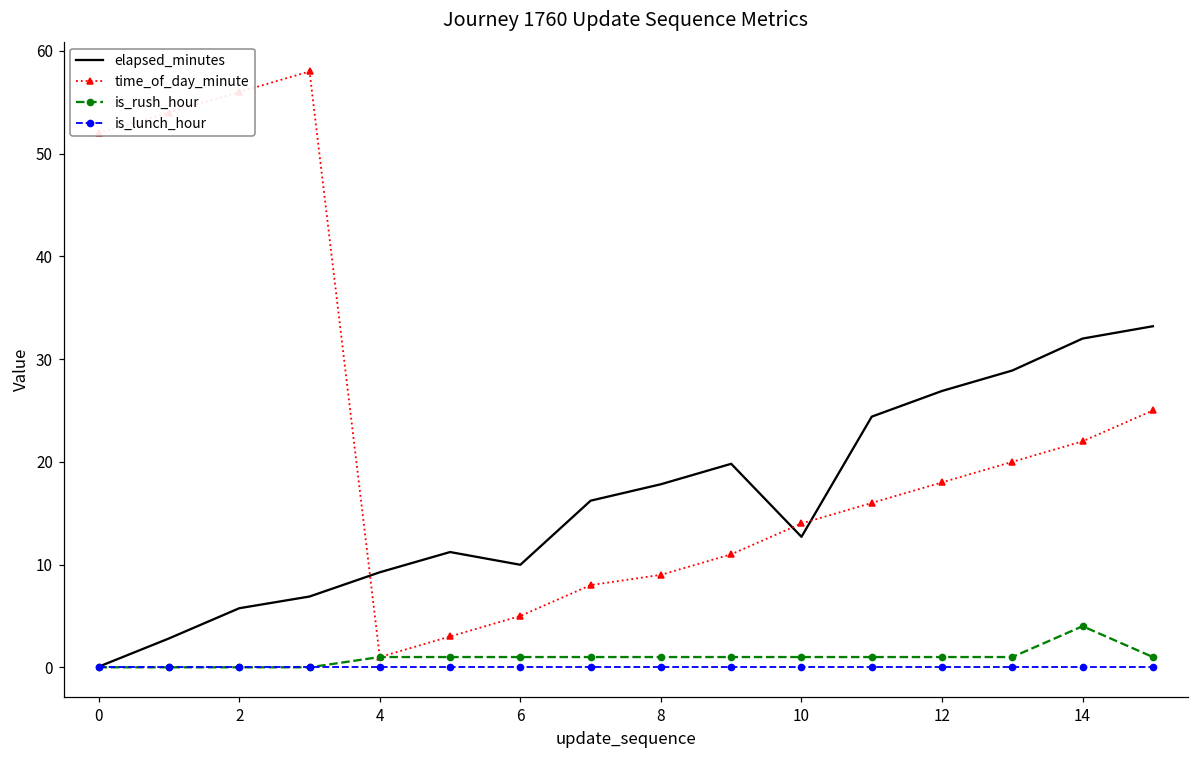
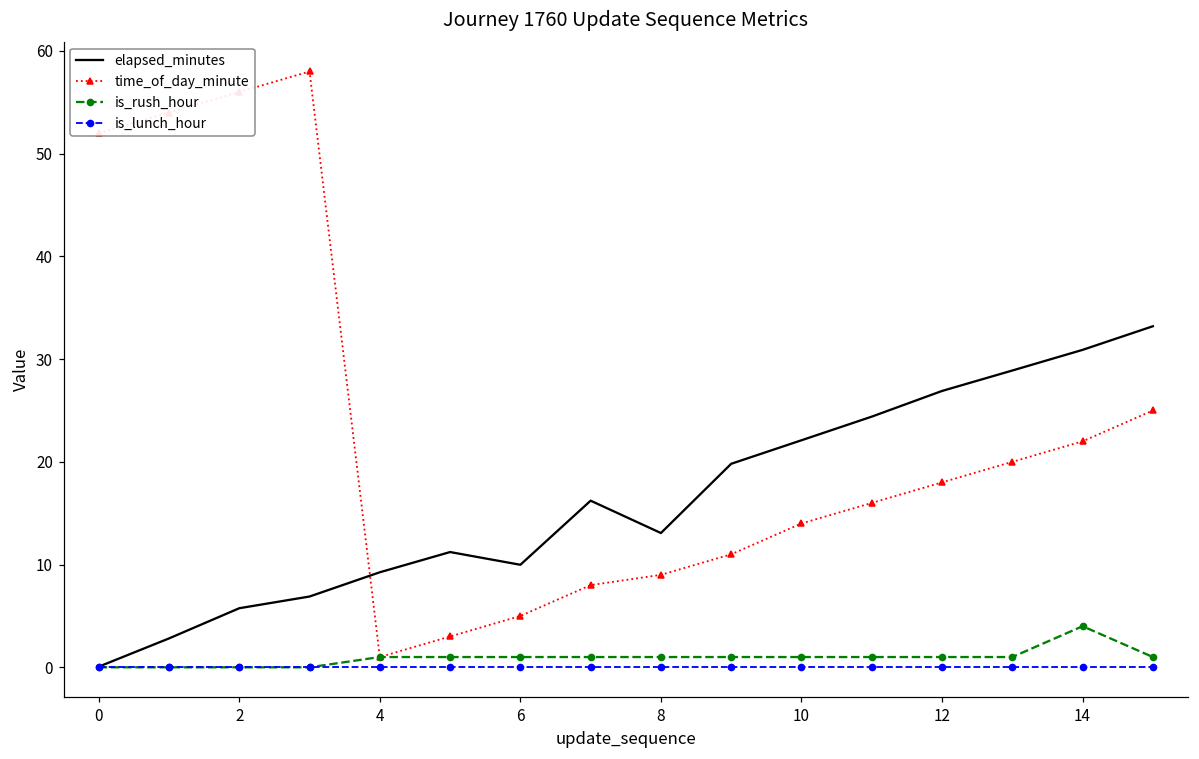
elapsed_minutes, 8: 18 -> 13
elapsed_minutes, 10: 13 -> 22
elapsed_minutes, 14: 32 -> 31
